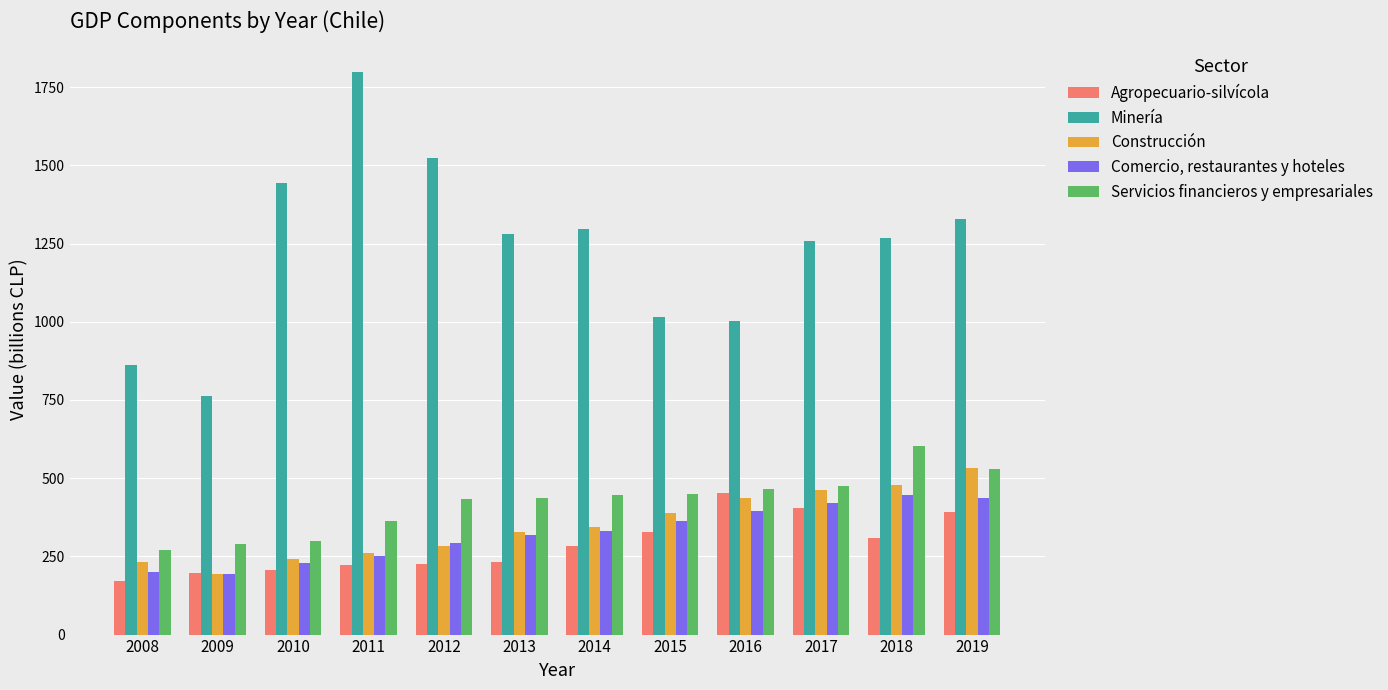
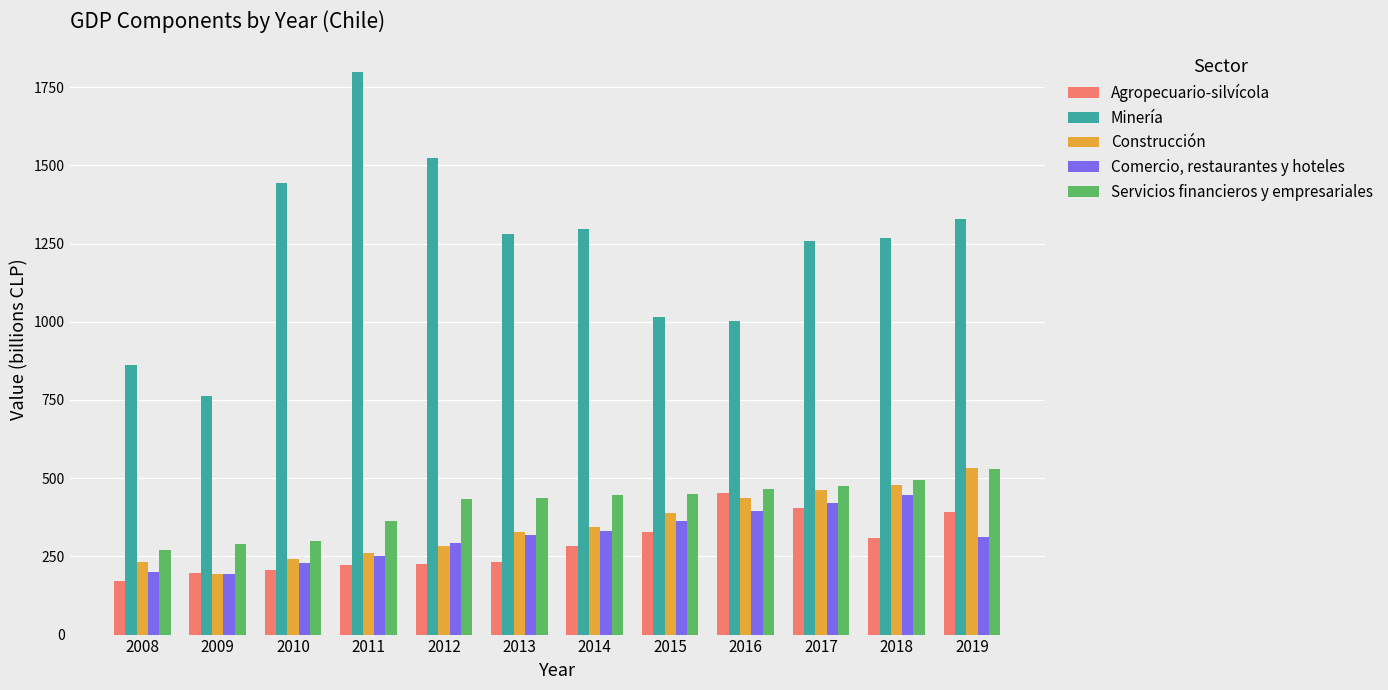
Servicios financieros y empresariales, 2018: 600 -> 490
Comercio, restaurantes y hoteles, 2019: 440 -> 310
